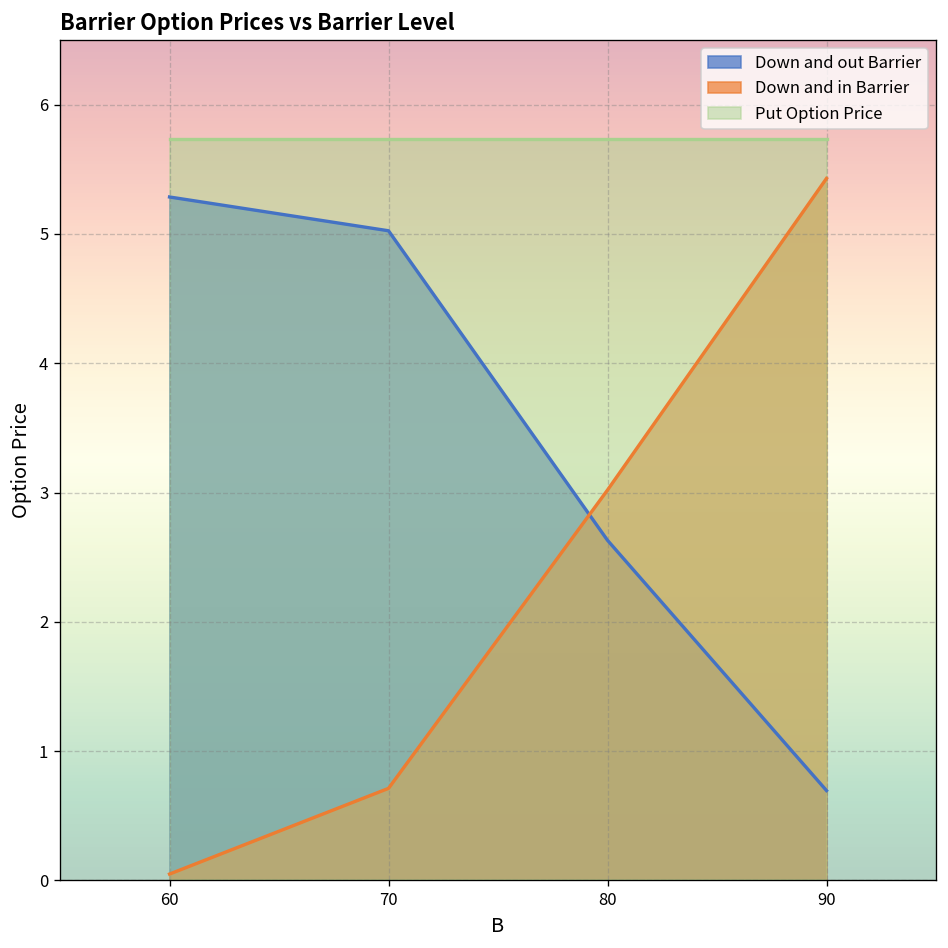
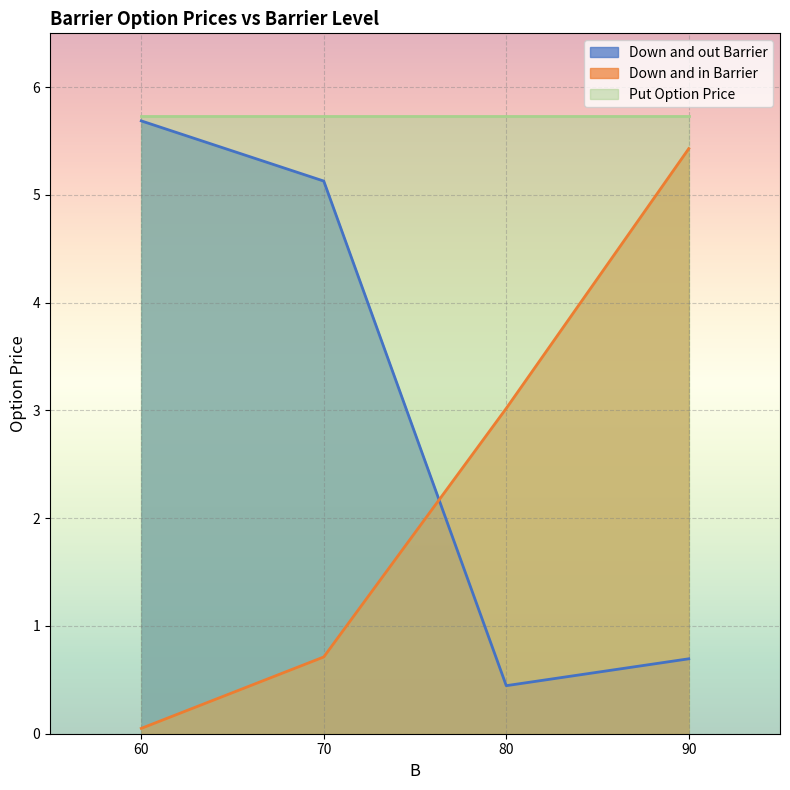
Down and out Barrier, 60: 5.29 -> 5.69
Down and out Barrier, 70: 5.02 -> 5.13
Down and out Barrier, 80: 2.63 -> 0.45
